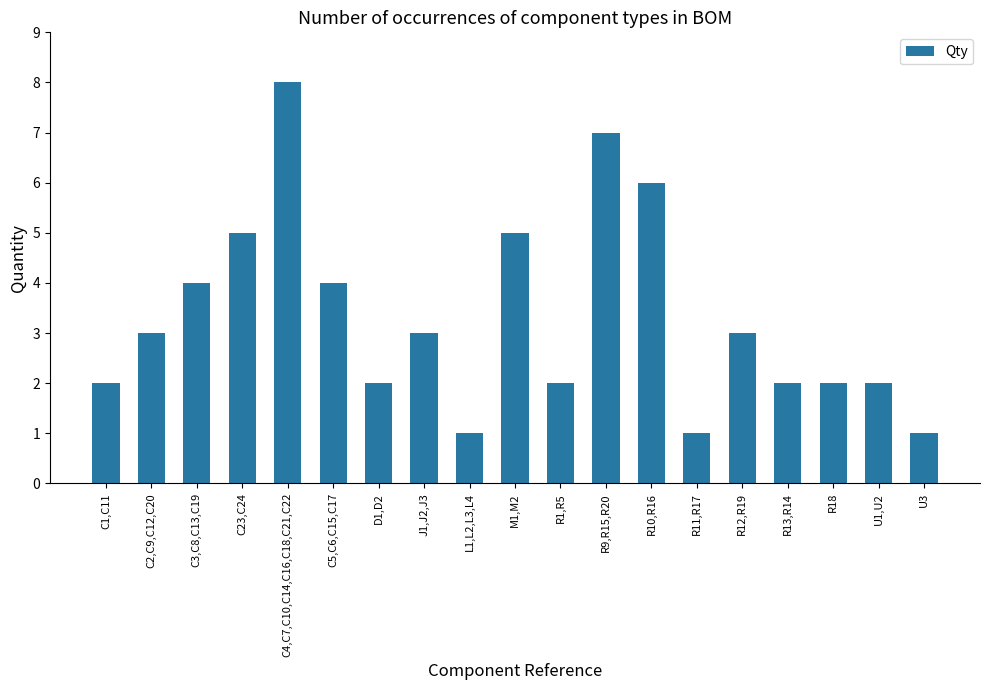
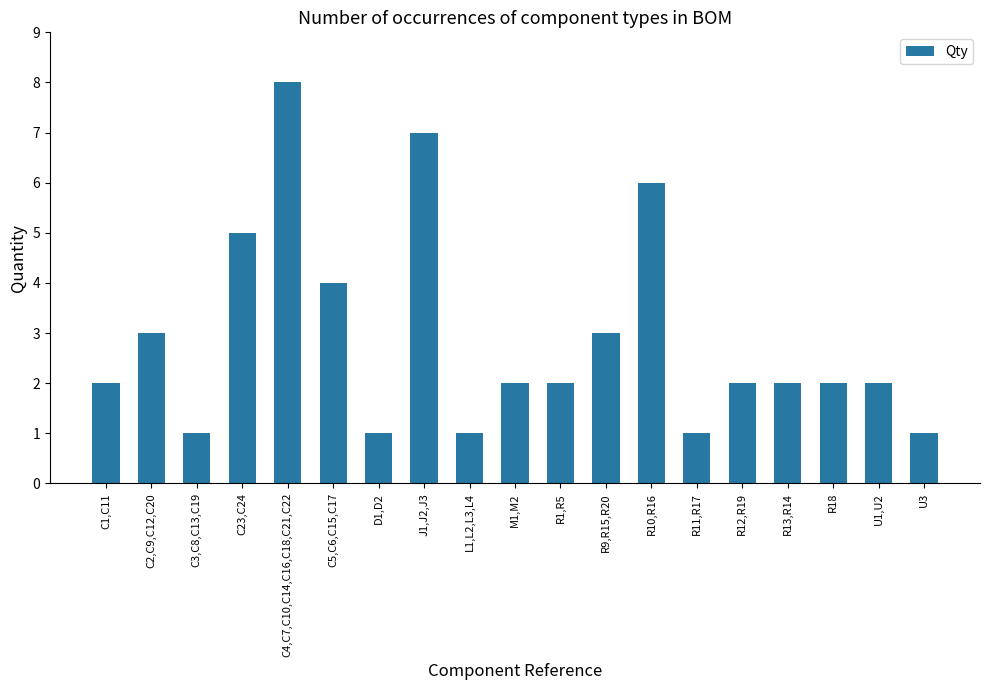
C3,C8,C13,C19: 4 -> 1
D1,D2: 2 -> 1
J1,J2,J3: 3 -> 7
M1,M2: 5 -> 2
R9,R15,R20: 7 -> 3
R12,R19: 3 -> 2
